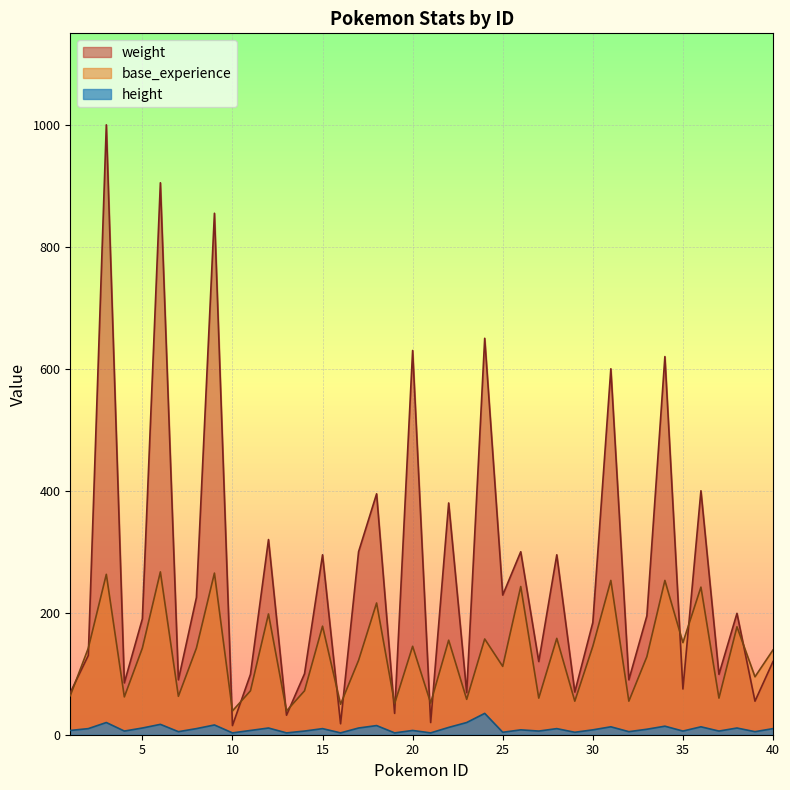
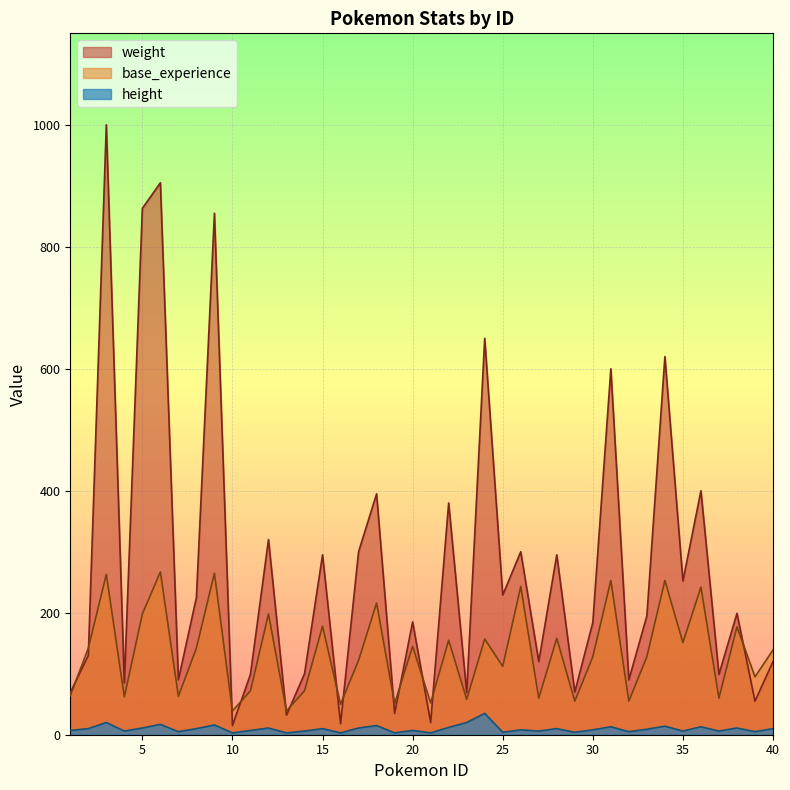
weight, 5: 190 -> 860
base_experience, 5: 140 -> 200
weight, 20: 630 -> 190
base_experience, 30: 150 -> 130
weight, 35: 80 -> 250
